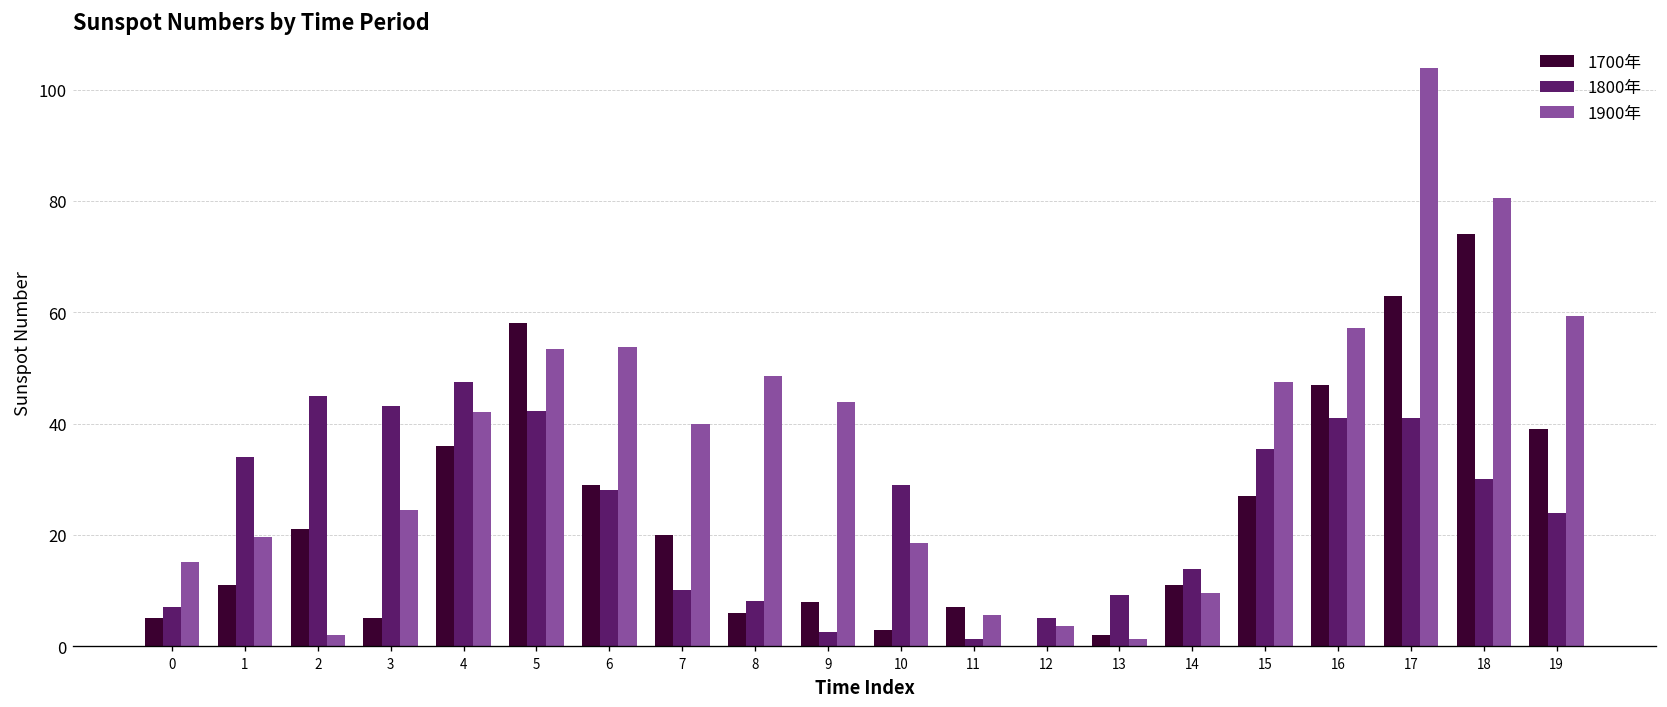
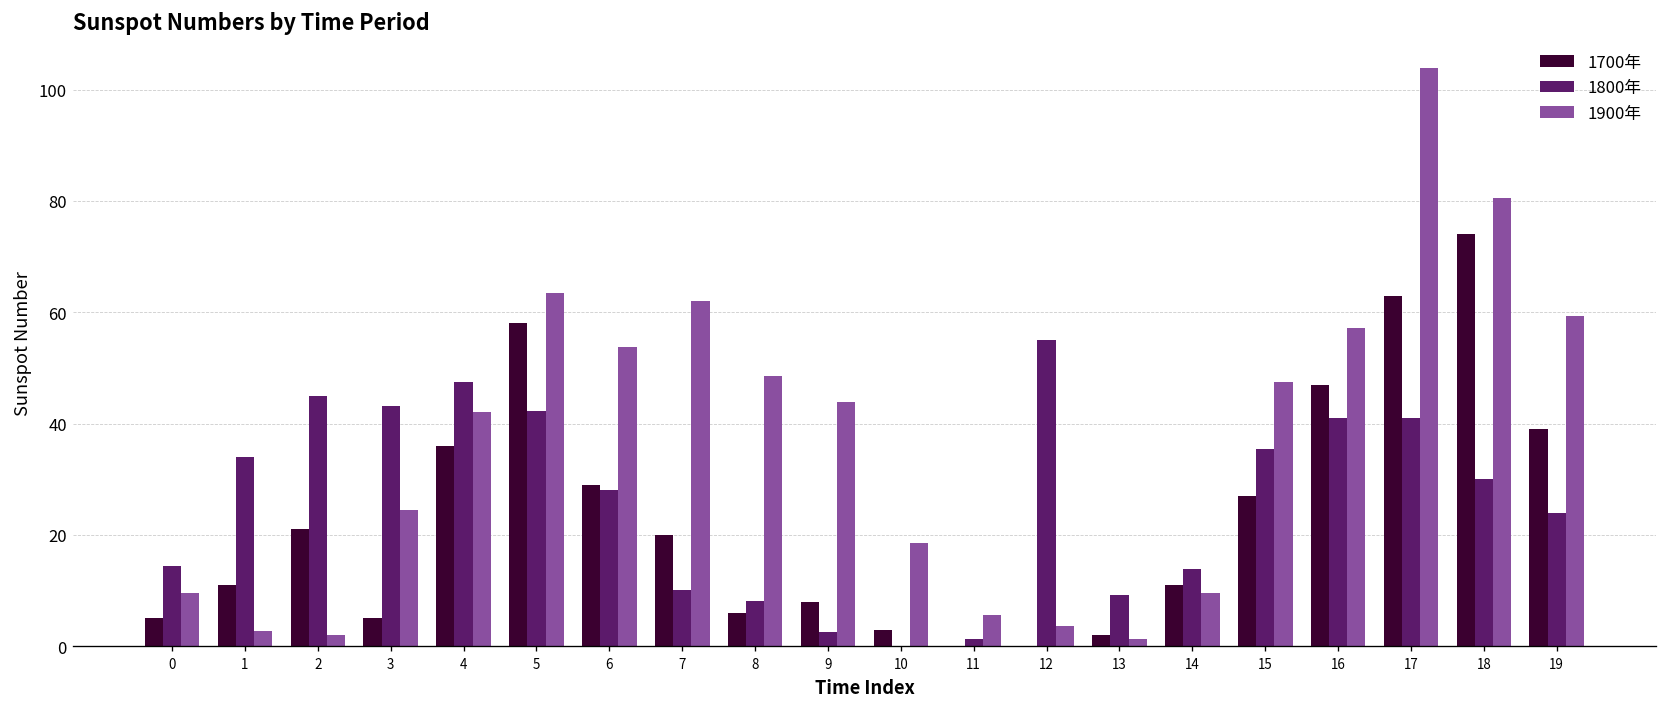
1800年, 0: 7 -> 15
1900年, 0: 15 -> 10
1900年, 1: 20 -> 3
1900年, 5: 53 -> 64
1900年, 7: 40 -> 62
1800年, 10: 29 -> 0
1700年, 11: 7 -> 0
1800年, 12: 5 -> 55
